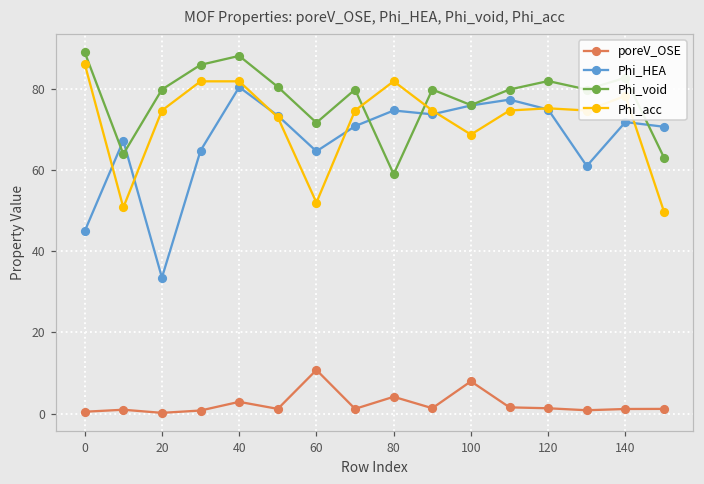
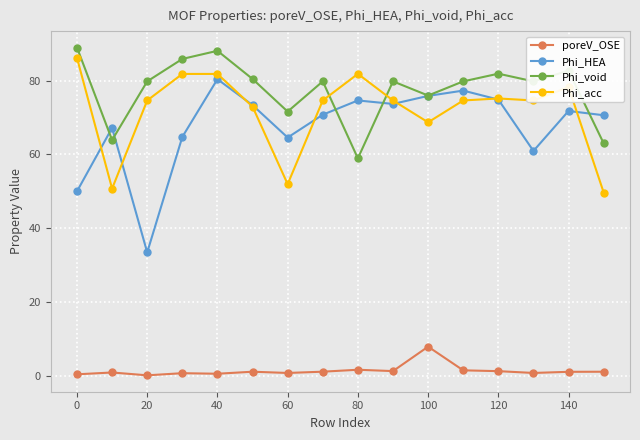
Phi_HEA, 0: 45 -> 50
poreV_OSE, 40: 3 -> 1
poreV_OSE, 60: 11 -> 1
poreV_OSE, 80: 4 -> 2
